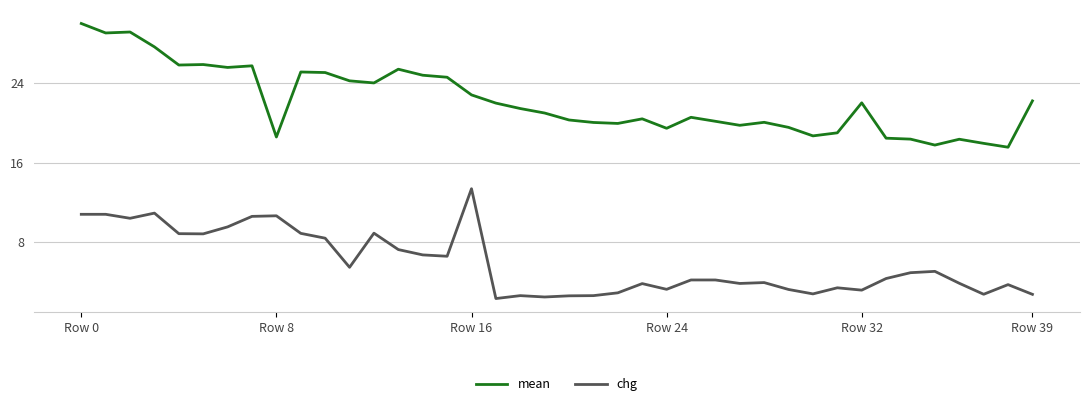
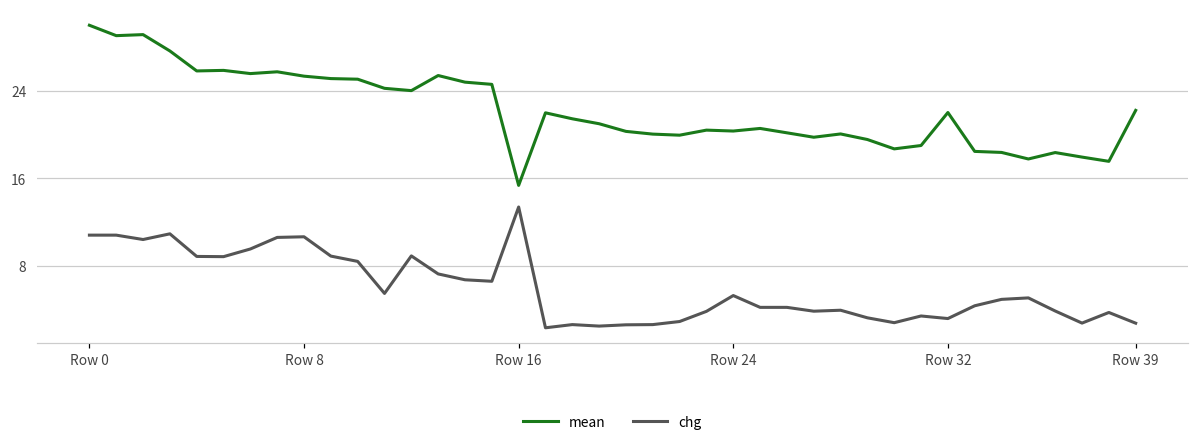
mean, Row 8: 19 -> 25
mean, Row 16: 23 -> 15
mean, Row 24: 19 -> 20
chg, Row 24: 3 -> 5
